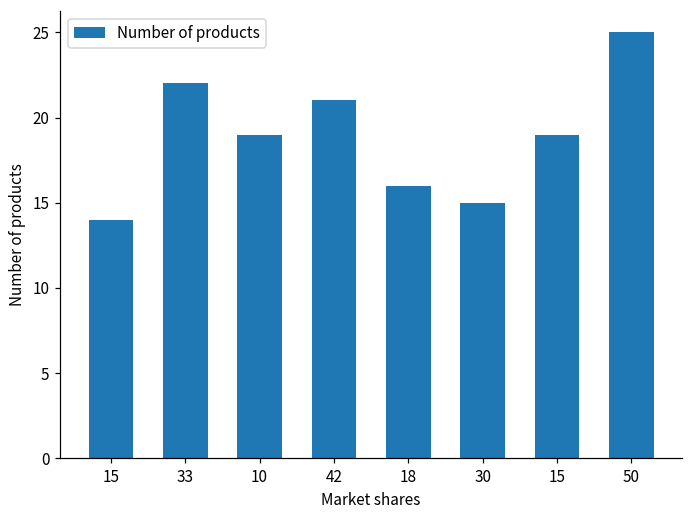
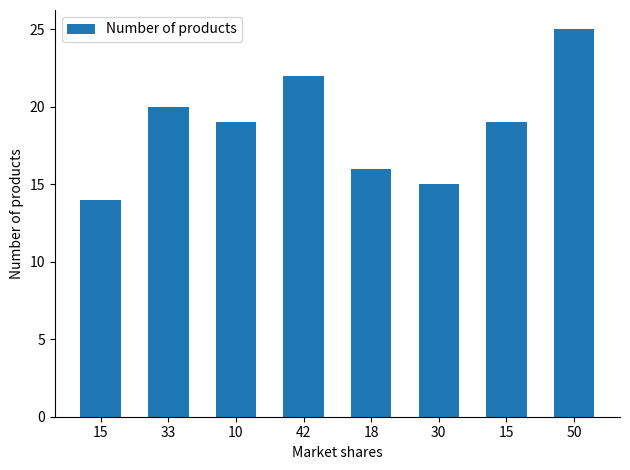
33: 22 -> 20
42: 21 -> 22
